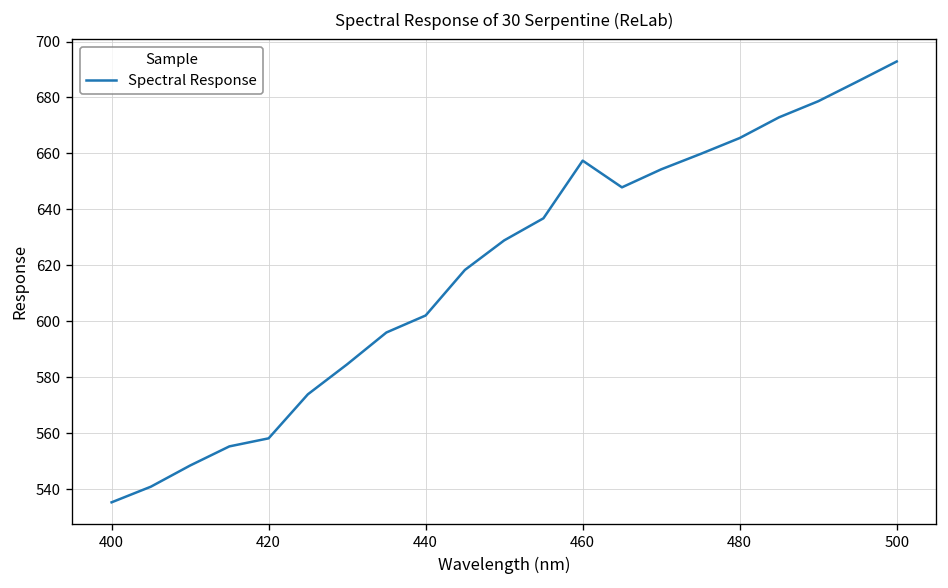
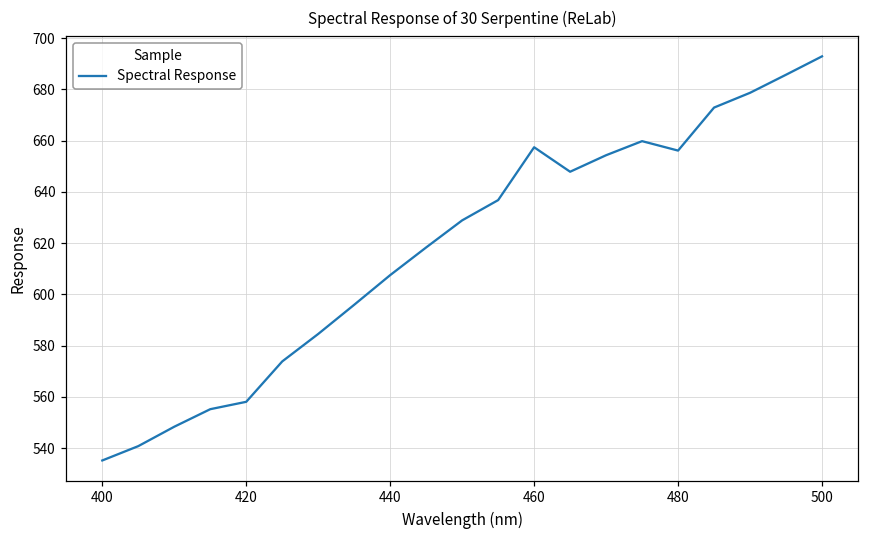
440: 602 -> 608
480: 666 -> 656
